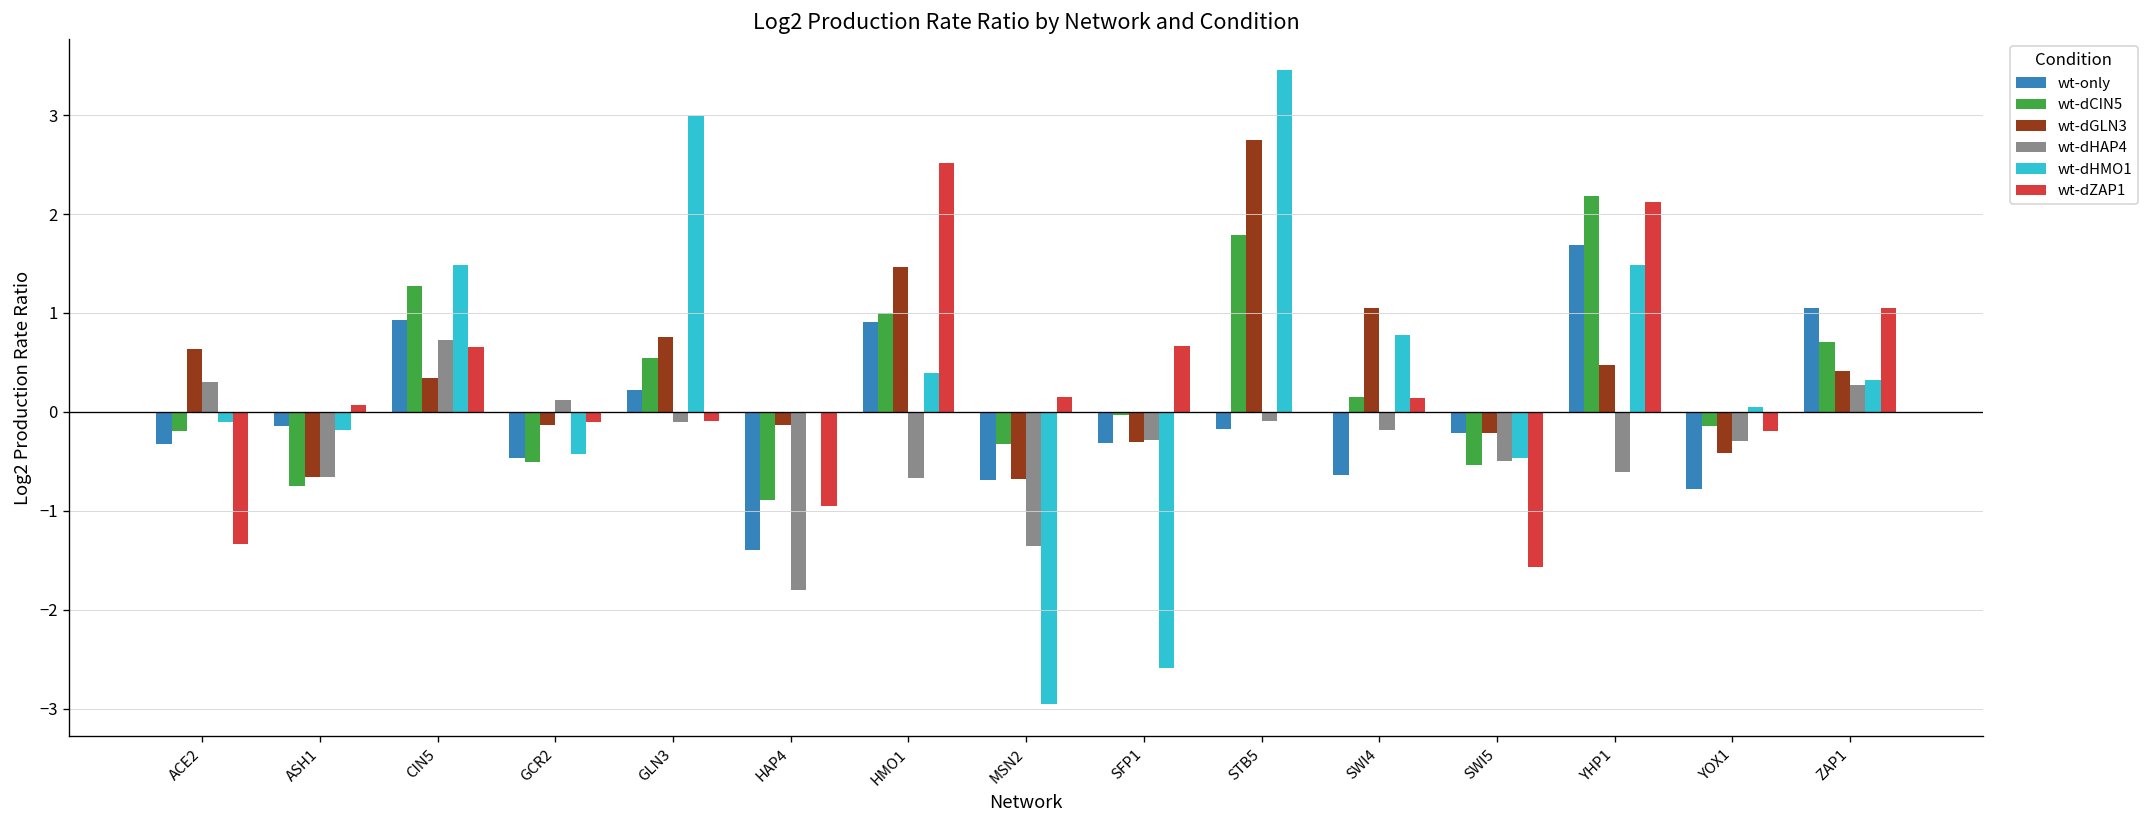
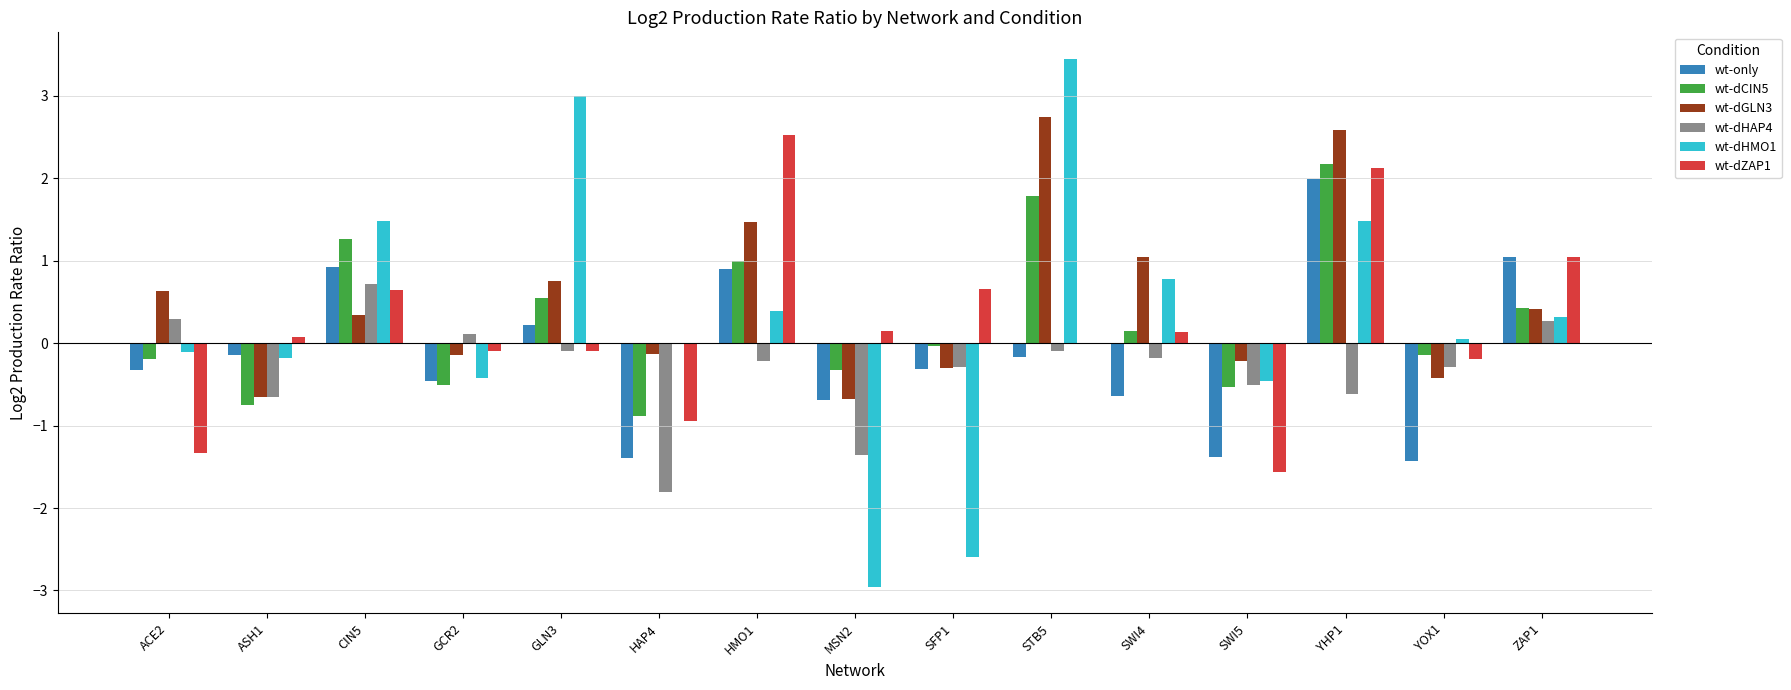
wt-dHAP4, HMO1: -0.7 -> -0.2
wt-only, SWI5: -0.2 -> -1.4
wt-only, YHP1: 1.7 -> 2.0
wt-dGLN3, YHP1: 0.5 -> 2.6
wt-only, YOX1: -0.8 -> -1.4
wt-dCIN5, ZAP1: 0.7 -> 0.4
